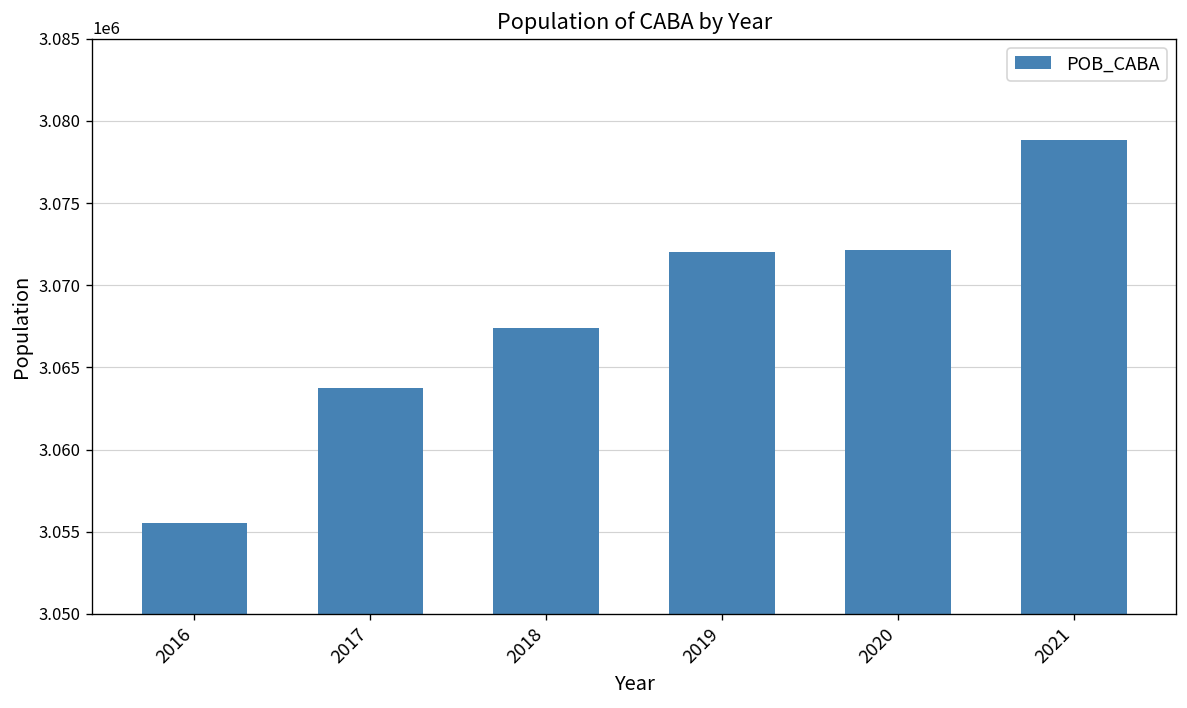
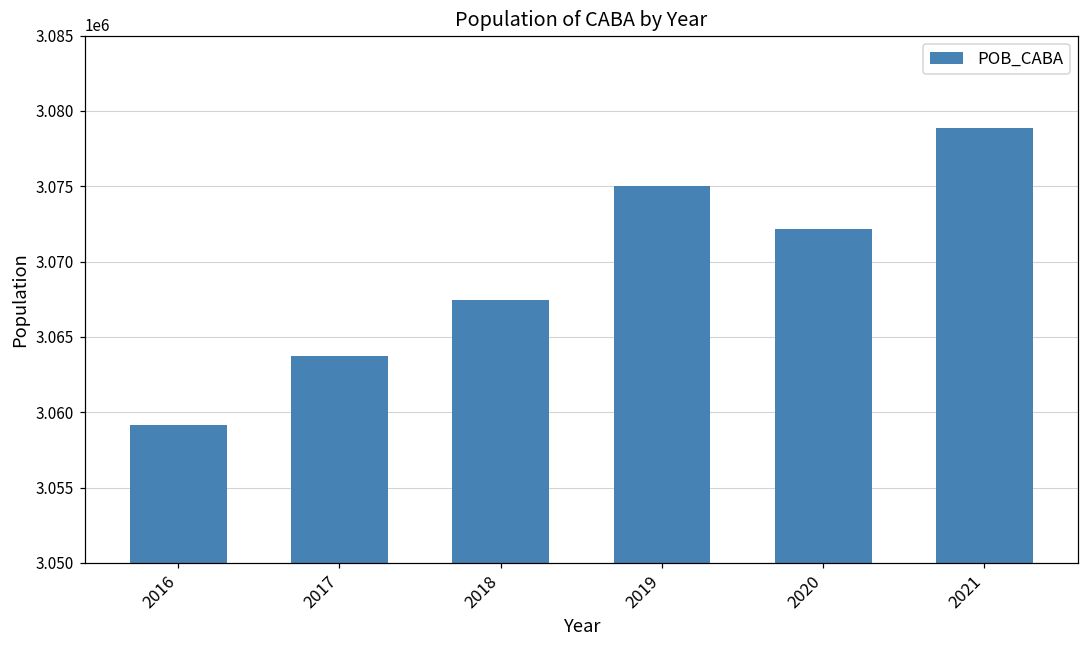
2016: 3055500 -> 3059100
2019: 3072000 -> 3075000
